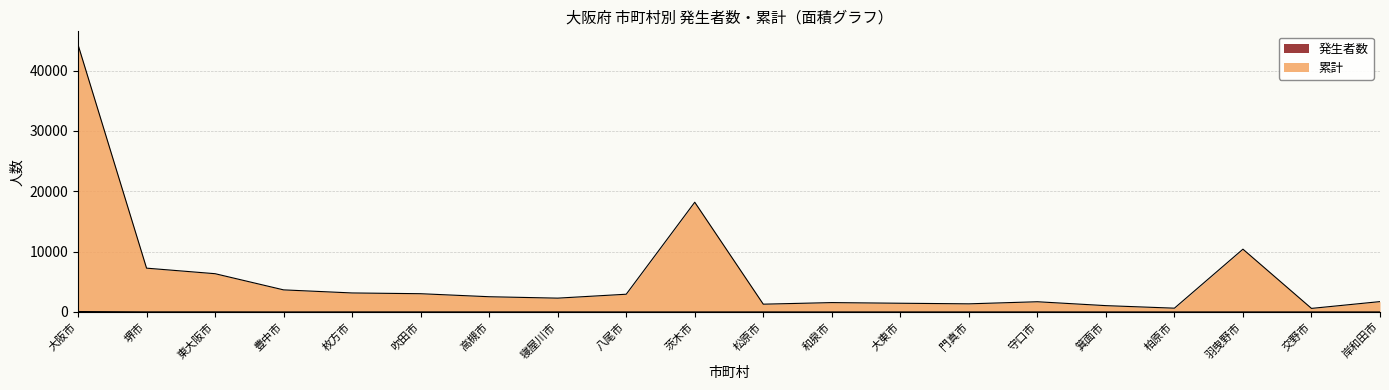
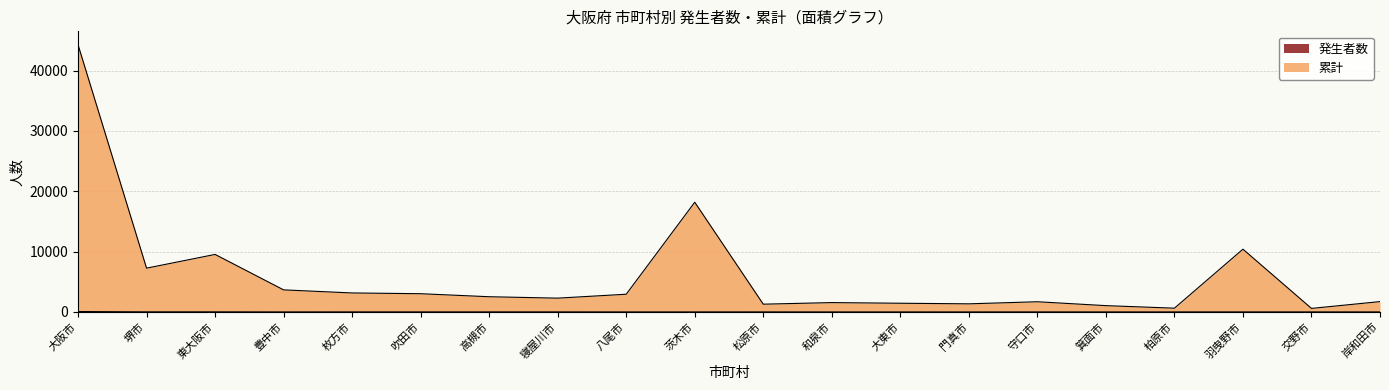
累計, 東大阪市: 6000 -> 10000
